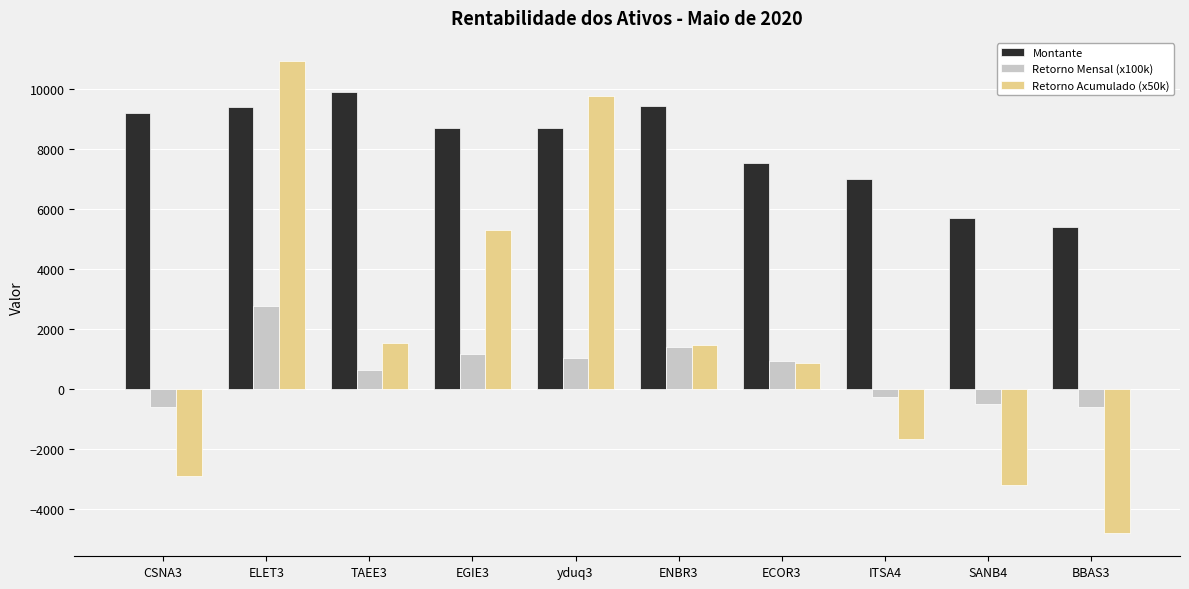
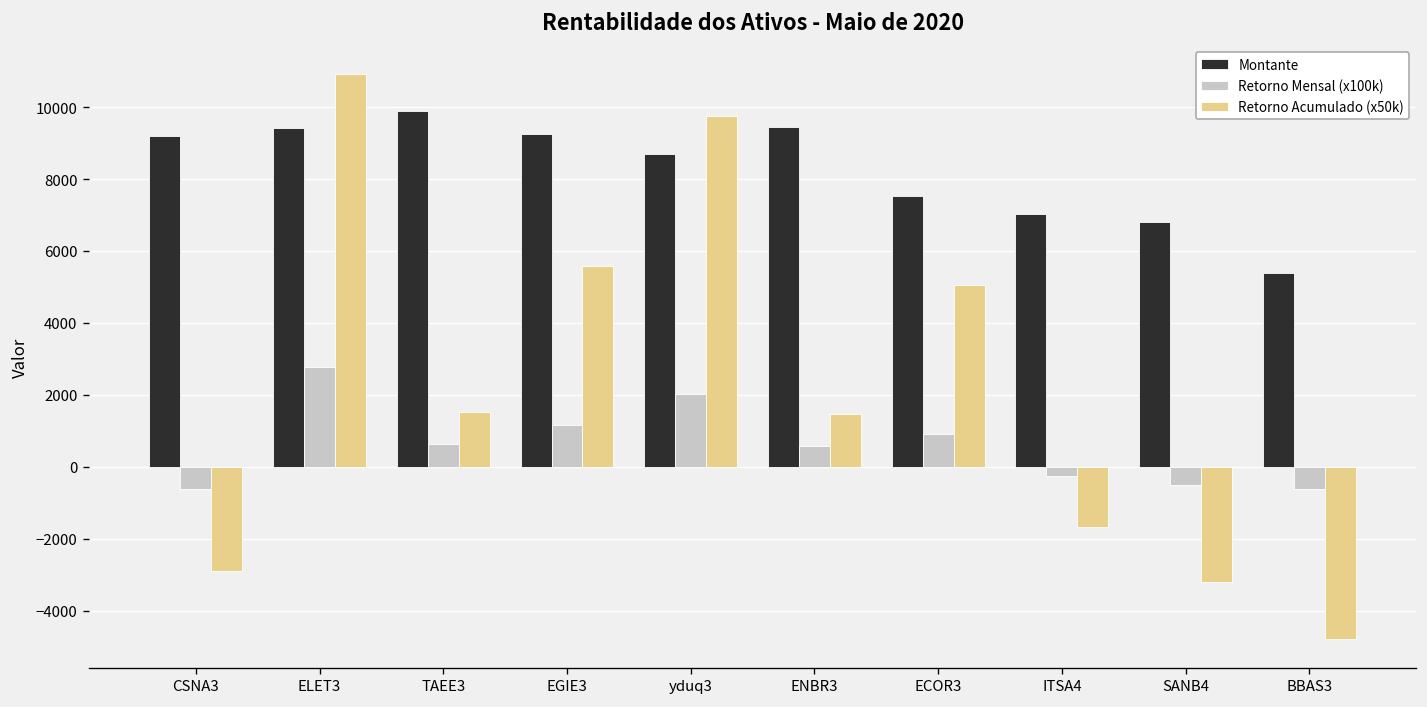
Montante, EGIE3: 8700 -> 9300
Retorno Acumulado (x50k), EGIE3: 5300 -> 5600
Retorno Mensal (x100k), yduq3: 1000 -> 2000
Retorno Mensal (x100k), ENBR3: 1400 -> 600
Retorno Acumulado (x50k), ECOR3: 900 -> 5100
Montante, SANB4: 5700 -> 6800
